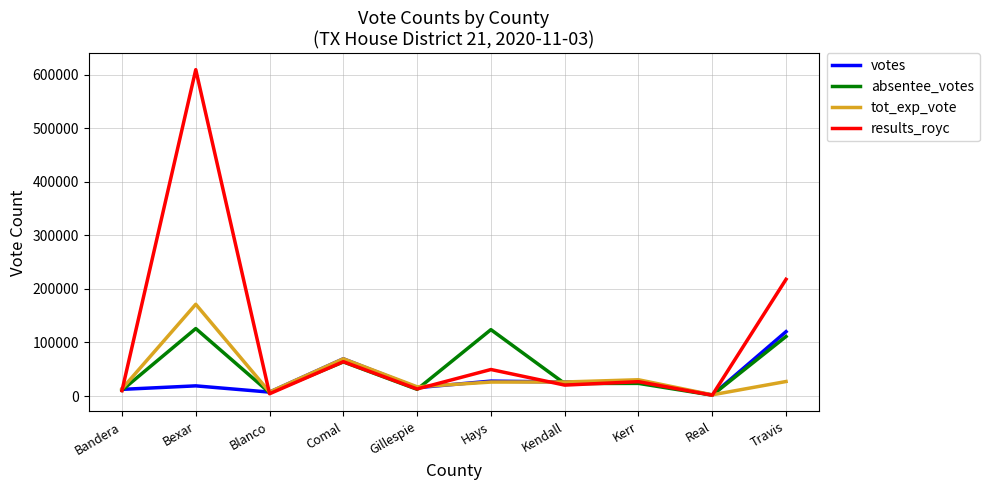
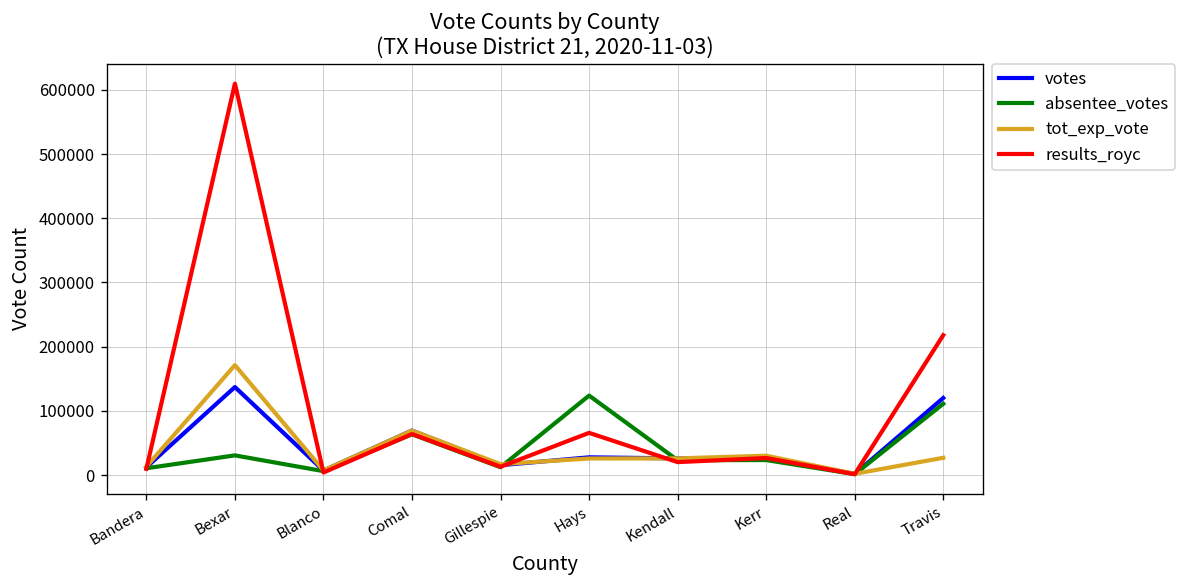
votes, Bexar: 20000 -> 140000
absentee_votes, Bexar: 130000 -> 30000
results_royc, Hays: 50000 -> 70000
